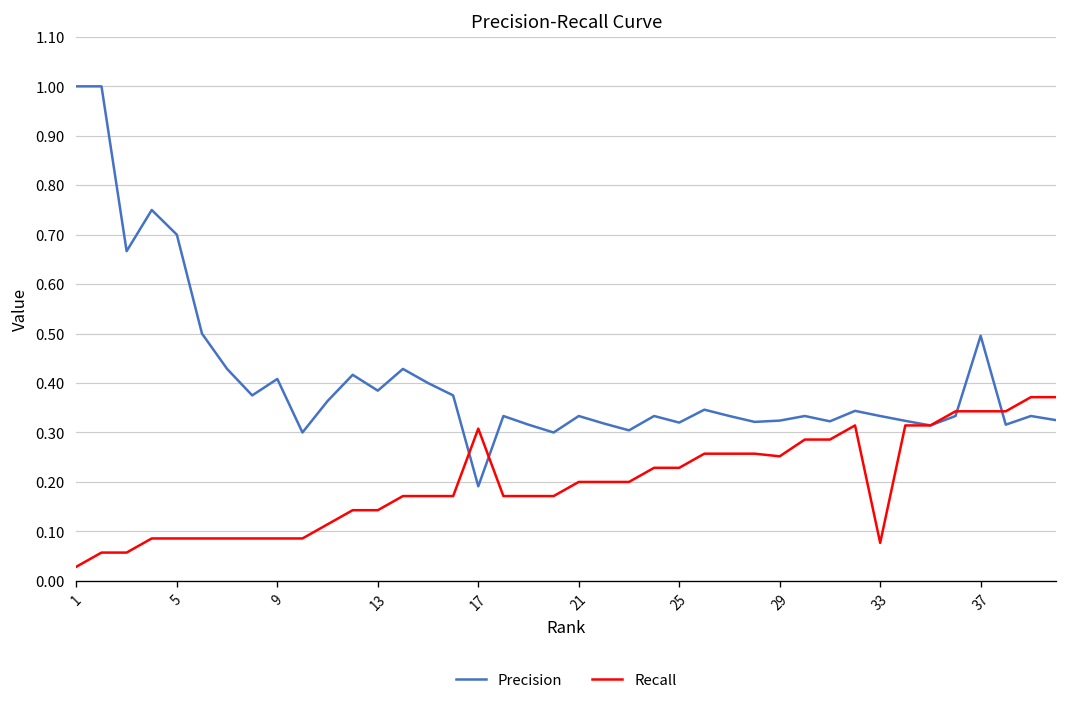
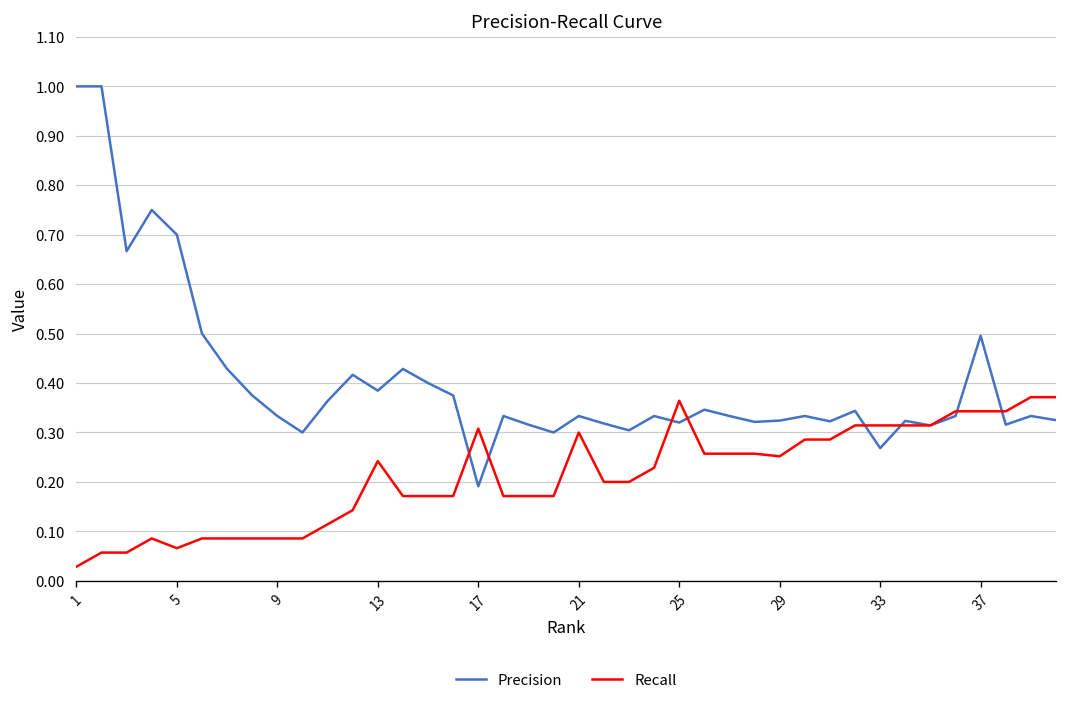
Recall, 5: 0.09 -> 0.07
Precision, 9: 0.41 -> 0.33
Recall, 13: 0.14 -> 0.24
Recall, 21: 0.2 -> 0.3
Recall, 25: 0.23 -> 0.36
Precision, 33: 0.33 -> 0.27
Recall, 33: 0.08 -> 0.31
